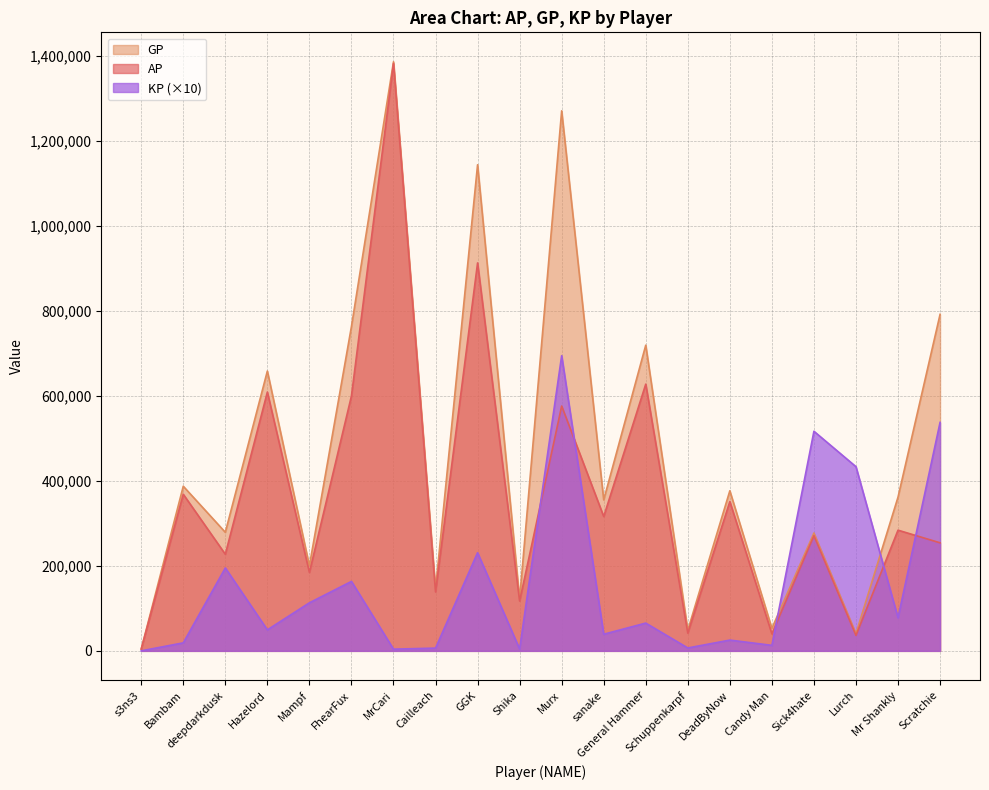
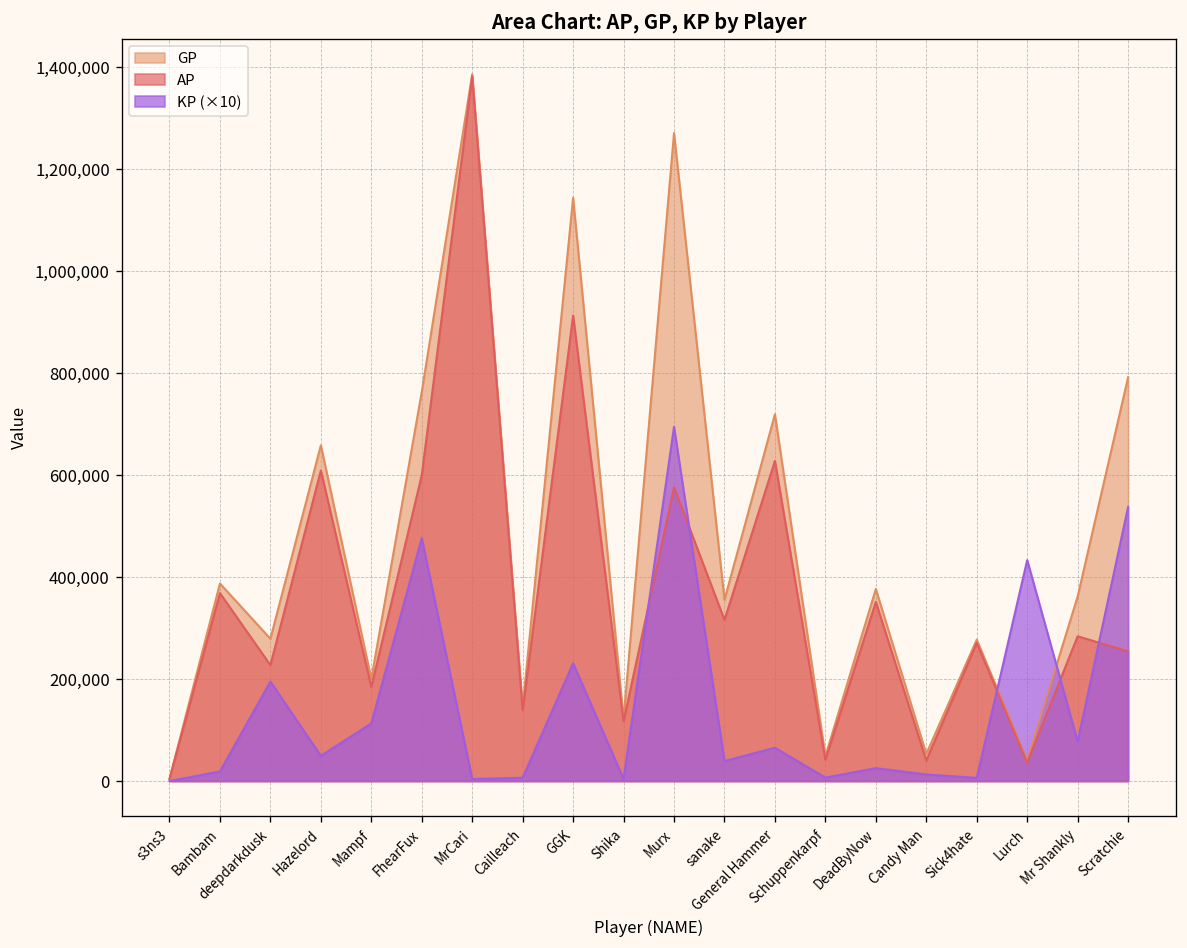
KP (×10), FhearFux: 160,000 -> 480,000
KP (×10), Sick4hate: 520,000 -> 10,000
